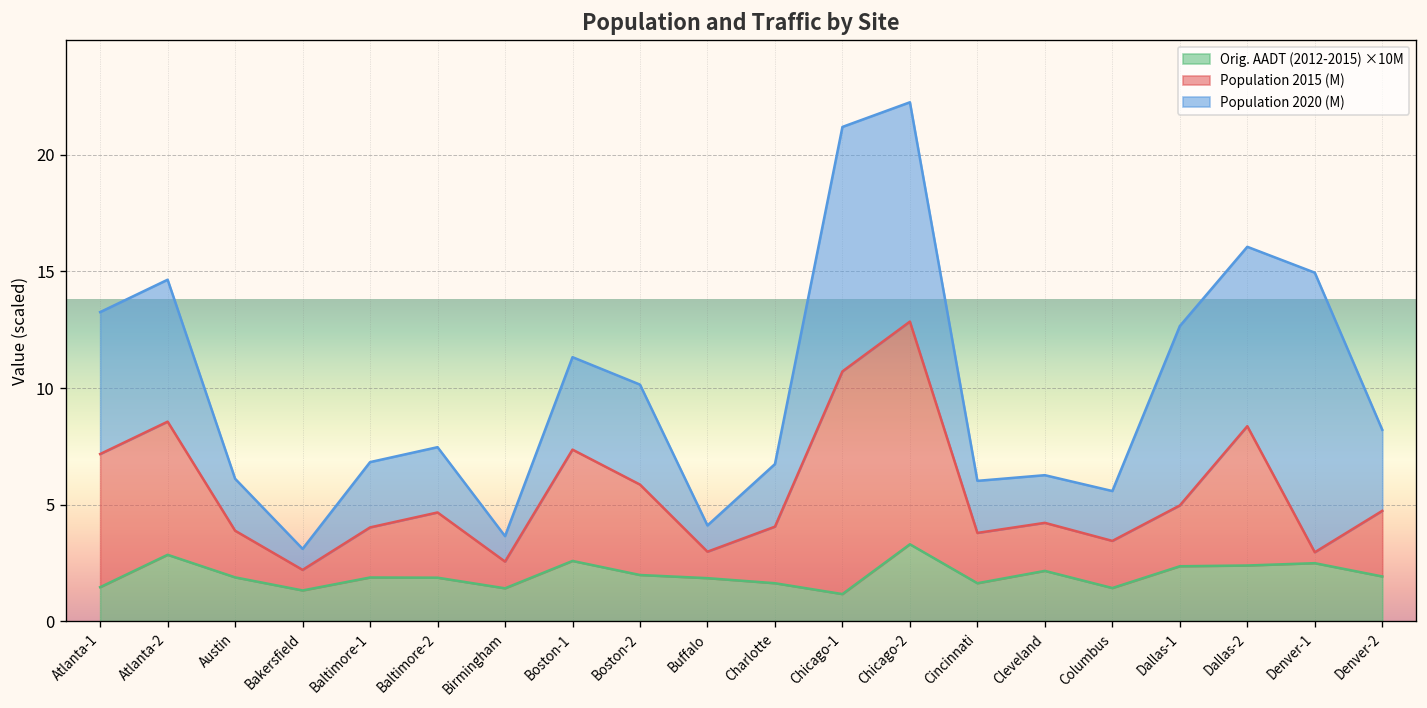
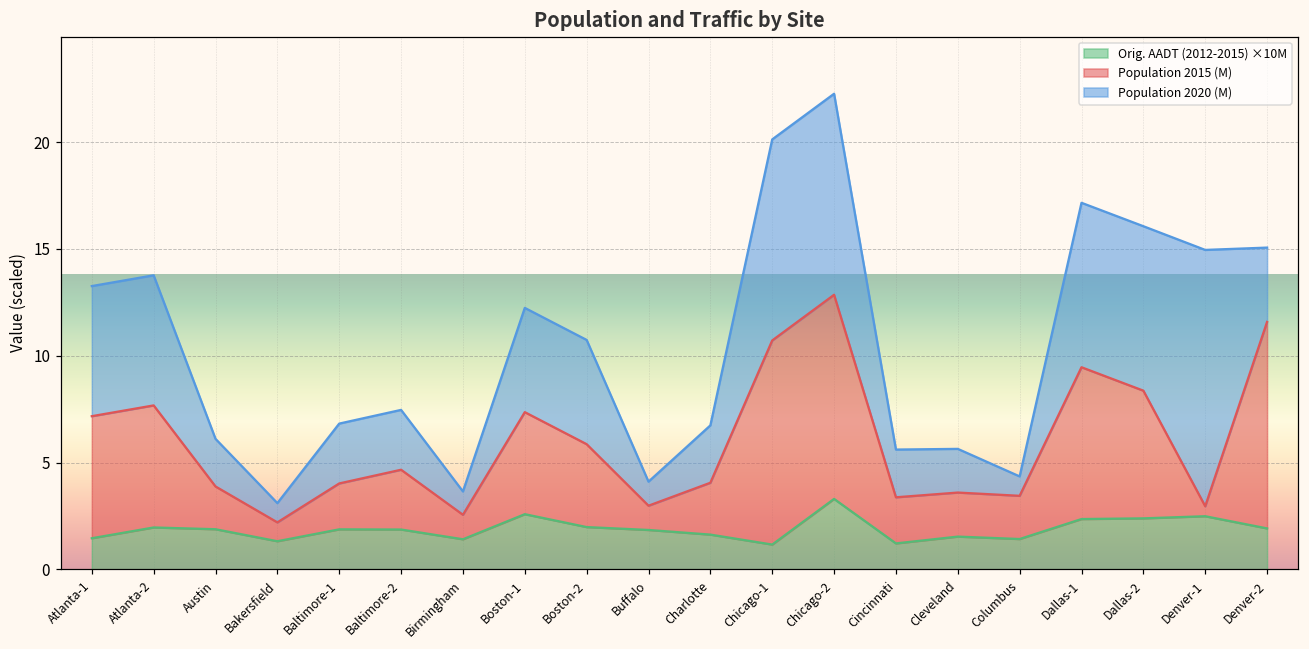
Orig. AADT (2012-2015) ×10M, Atlanta-2: 2.8 -> 2.0
Population 2020 (M), Boston-1: 4.0 -> 4.9
Population 2020 (M), Boston-2: 4.3 -> 4.9
Population 2020 (M), Chicago-1: 10.5 -> 9.4
Orig. AADT (2012-2015) ×10M, Cincinnati: 1.6 -> 1.2
Orig. AADT (2012-2015) ×10M, Cleveland: 2.2 -> 1.5
Population 2020 (M), Columbus: 2.1 -> 0.9
Population 2015 (M), Dallas-1: 2.6 -> 7.1
Population 2015 (M), Denver-2: 2.8 -> 9.7
